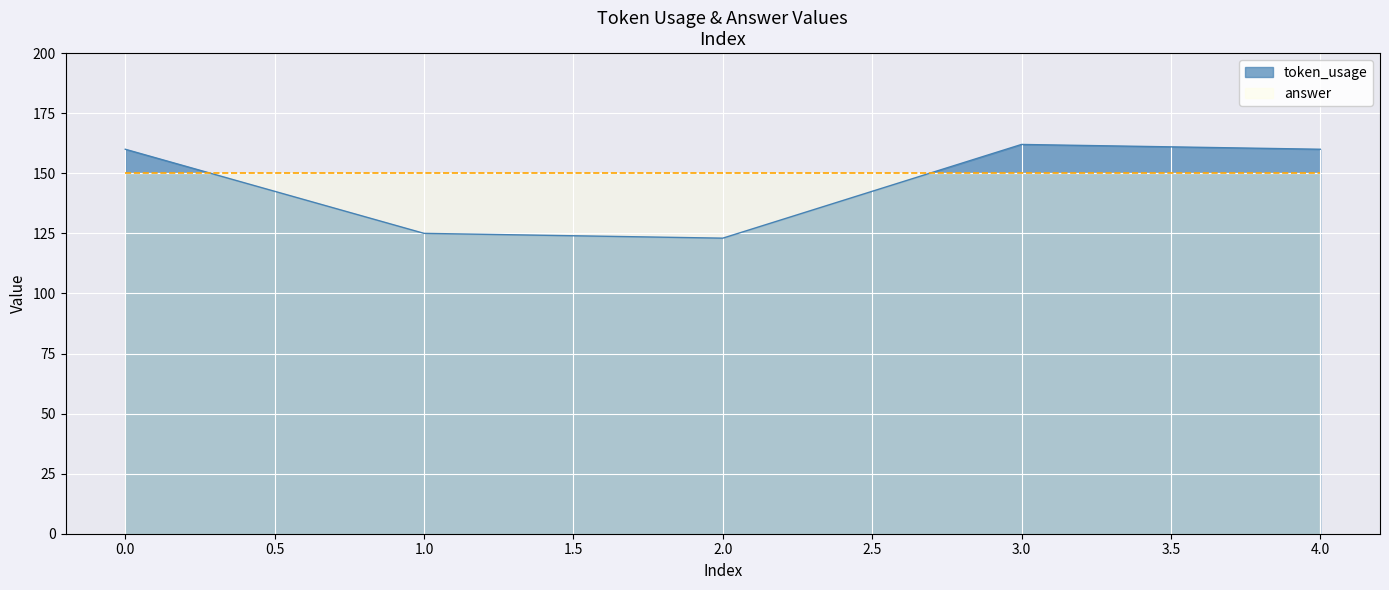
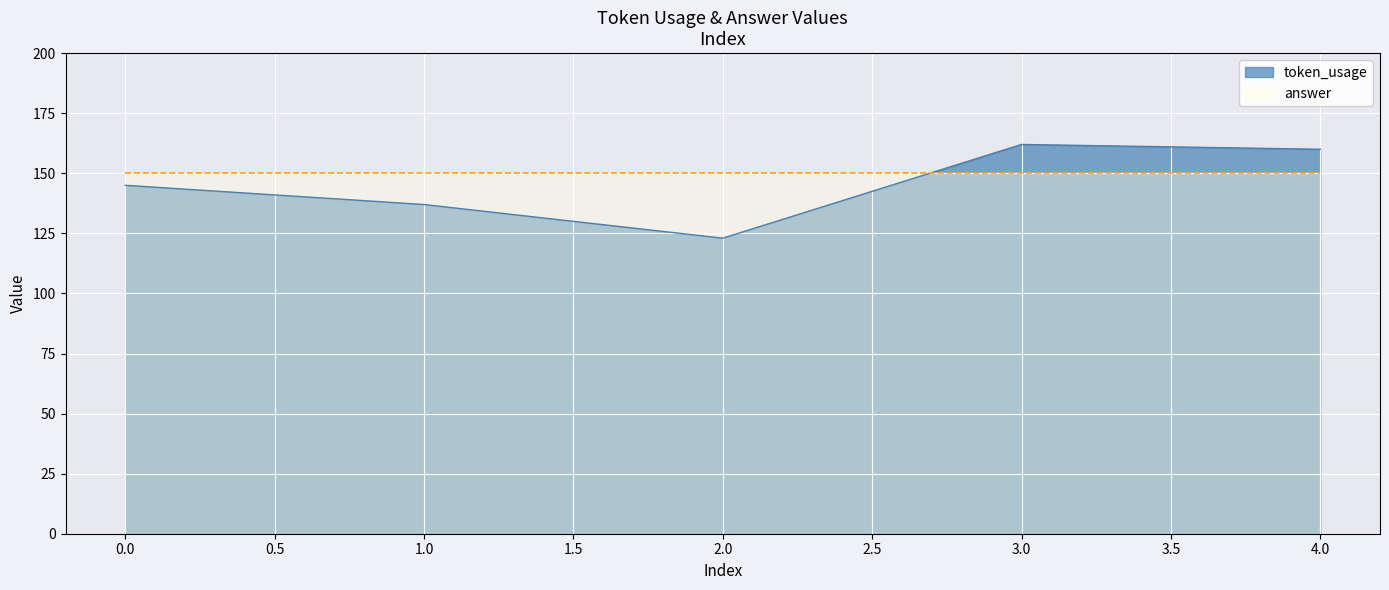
token_usage, 0.0: 160 -> 145
token_usage, 1.0: 125 -> 137
